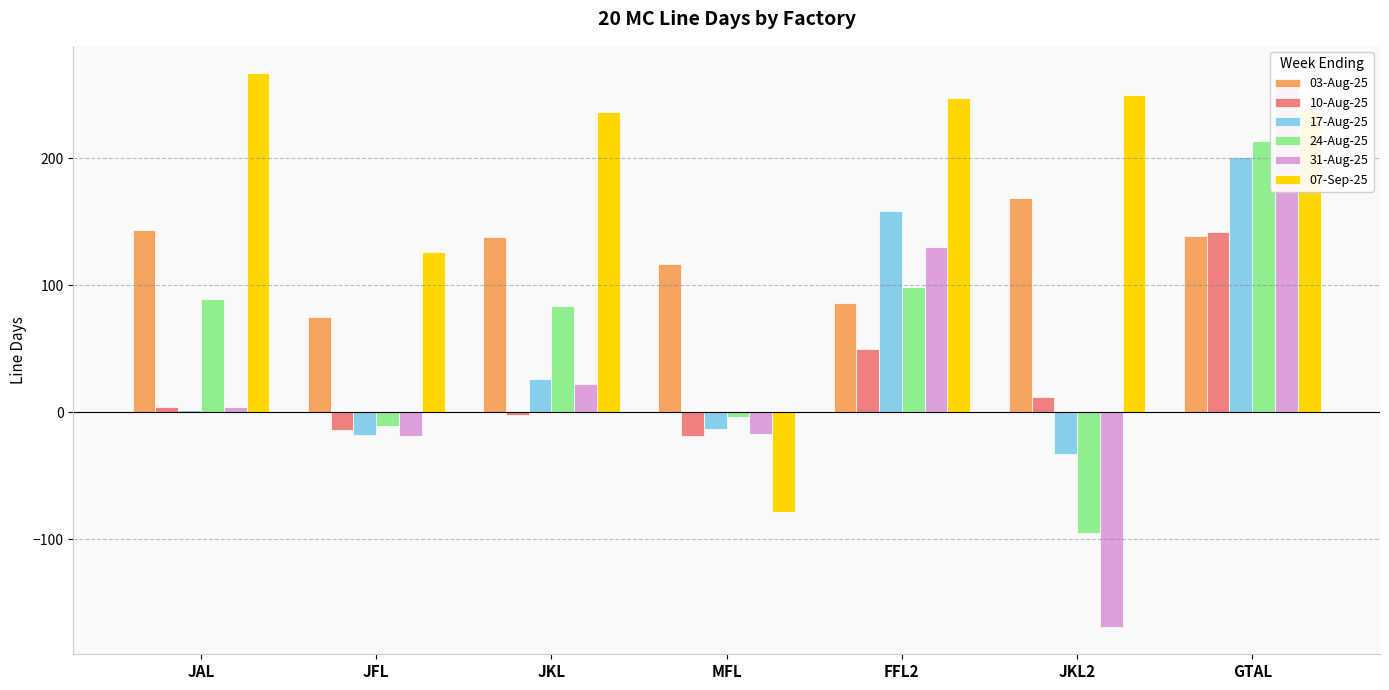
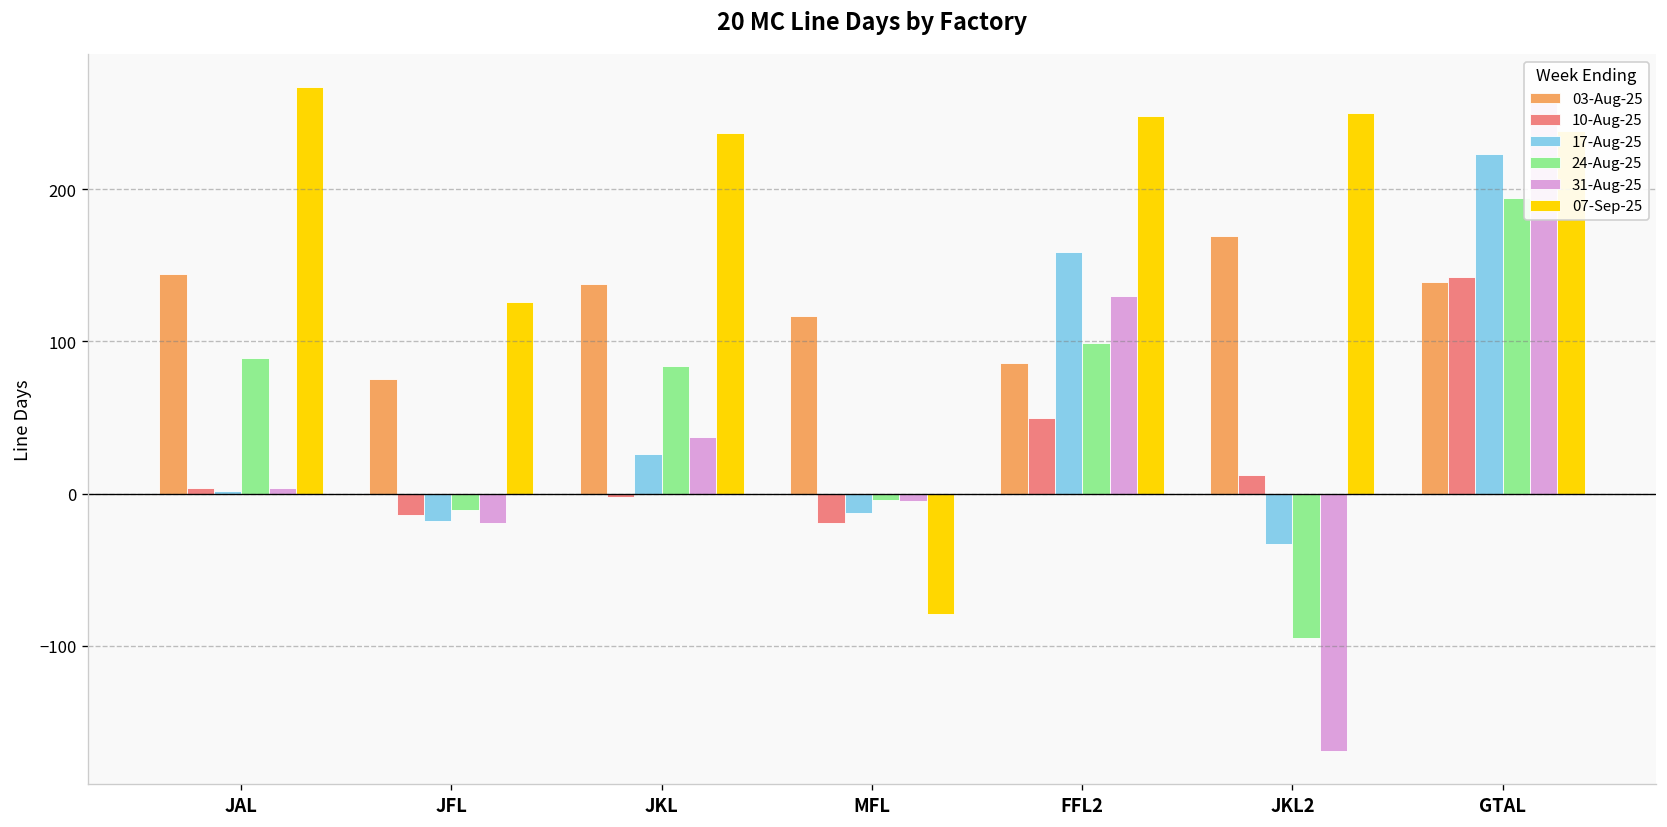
31-Aug-25, JKL: 22 -> 37
31-Aug-25, MFL: -17 -> -5
17-Aug-25, GTAL: 201 -> 223
24-Aug-25, GTAL: 214 -> 194
